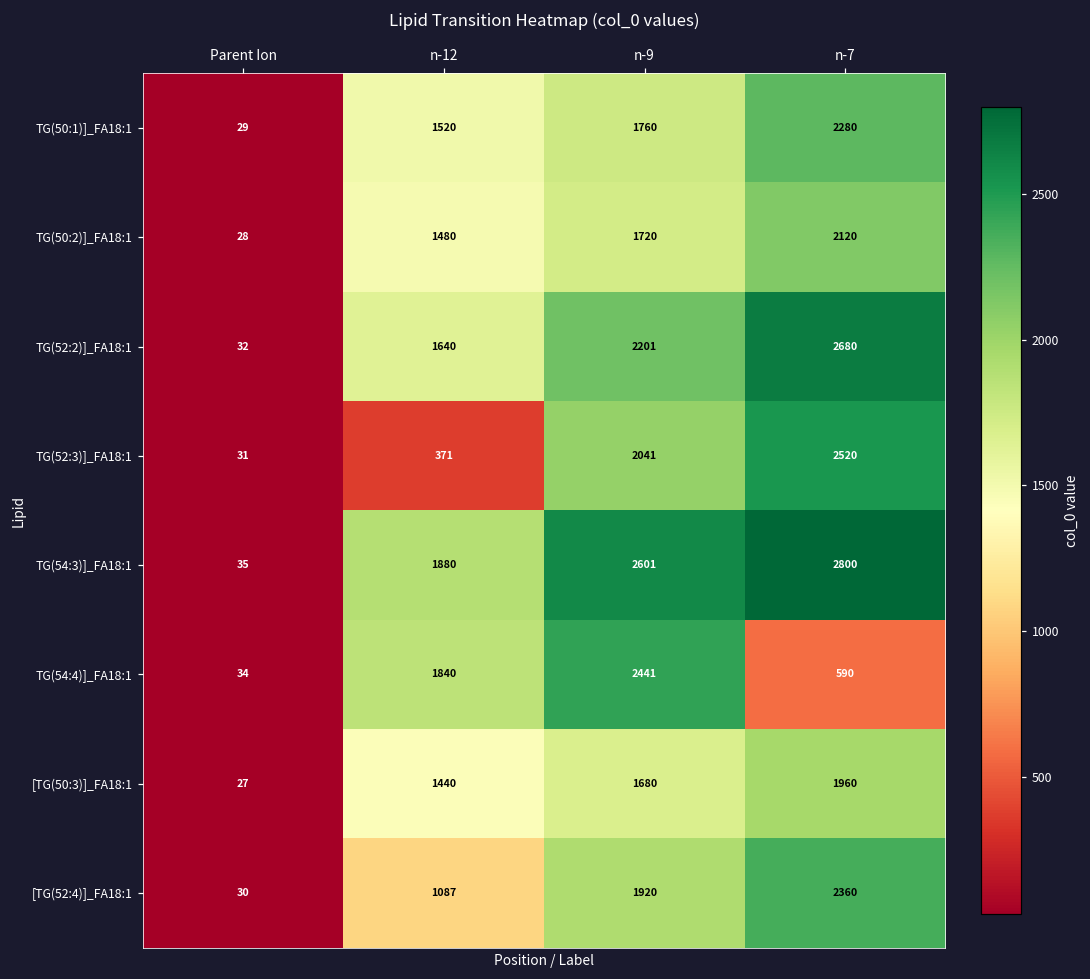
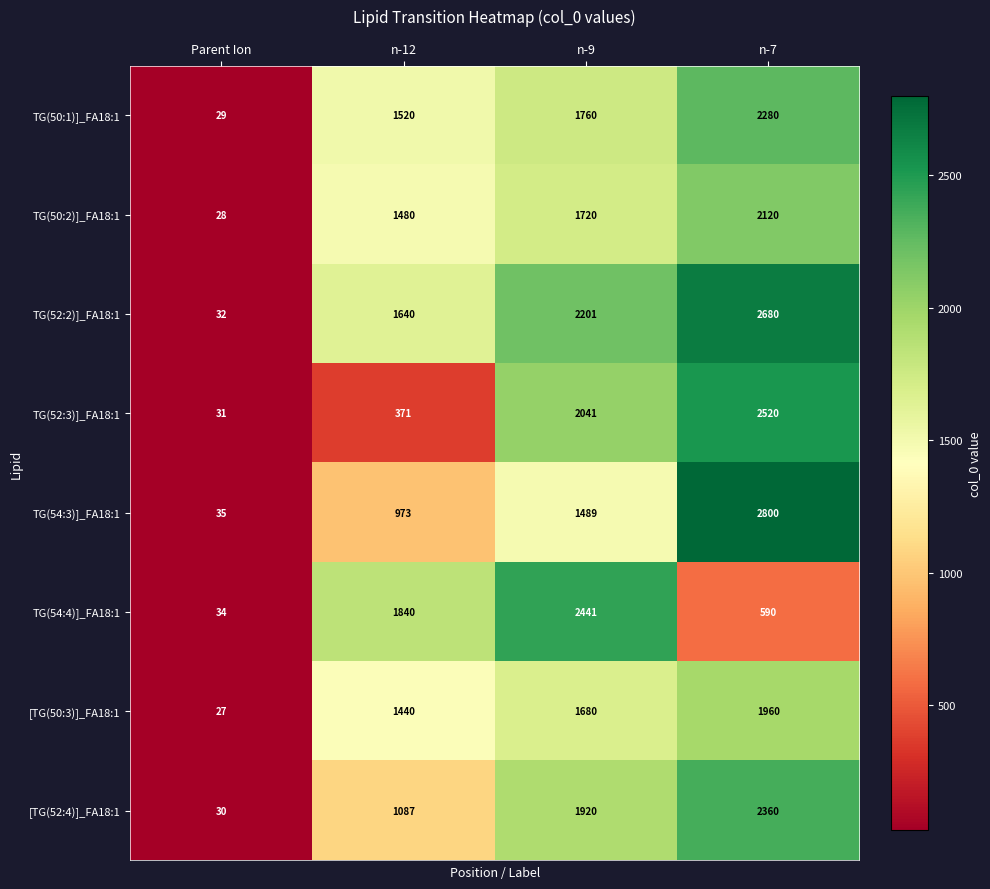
TG(54:3)]_FA18:1, n-12: 1880 -> 973
TG(54:3)]_FA18:1, n-9: 2601 -> 1489
